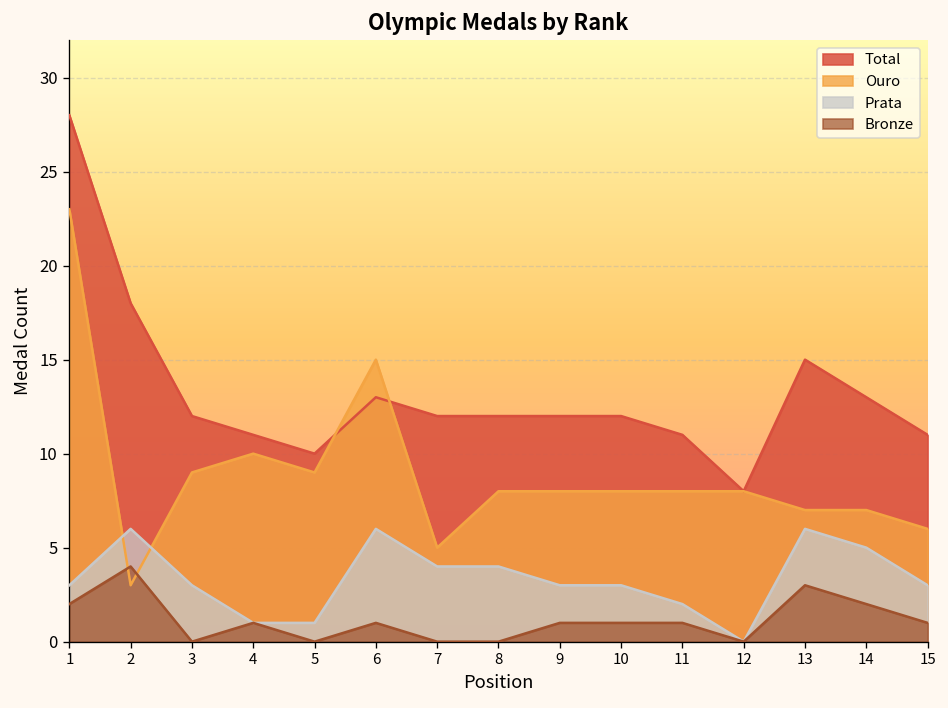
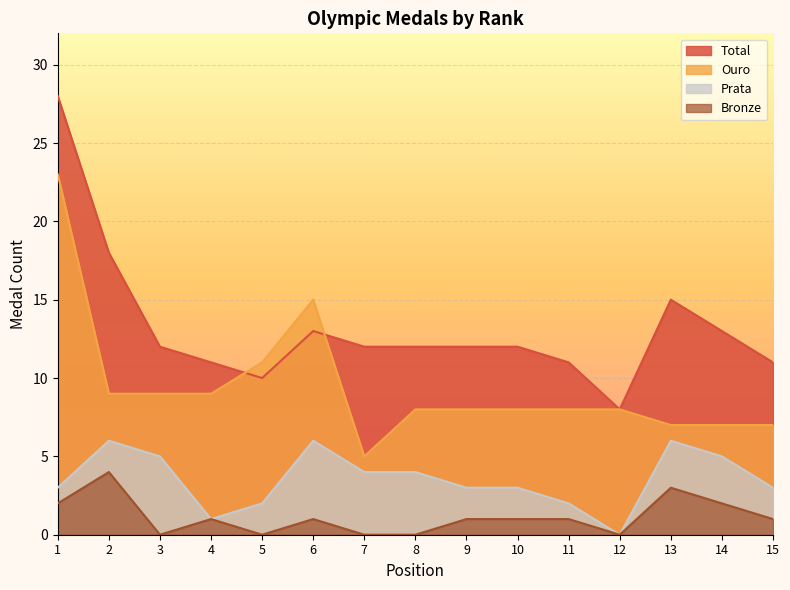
Ouro, 2: 3 -> 9
Prata, 3: 3 -> 5
Ouro, 4: 10 -> 9
Ouro, 5: 9 -> 11
Prata, 5: 1 -> 2
Ouro, 15: 6 -> 7
